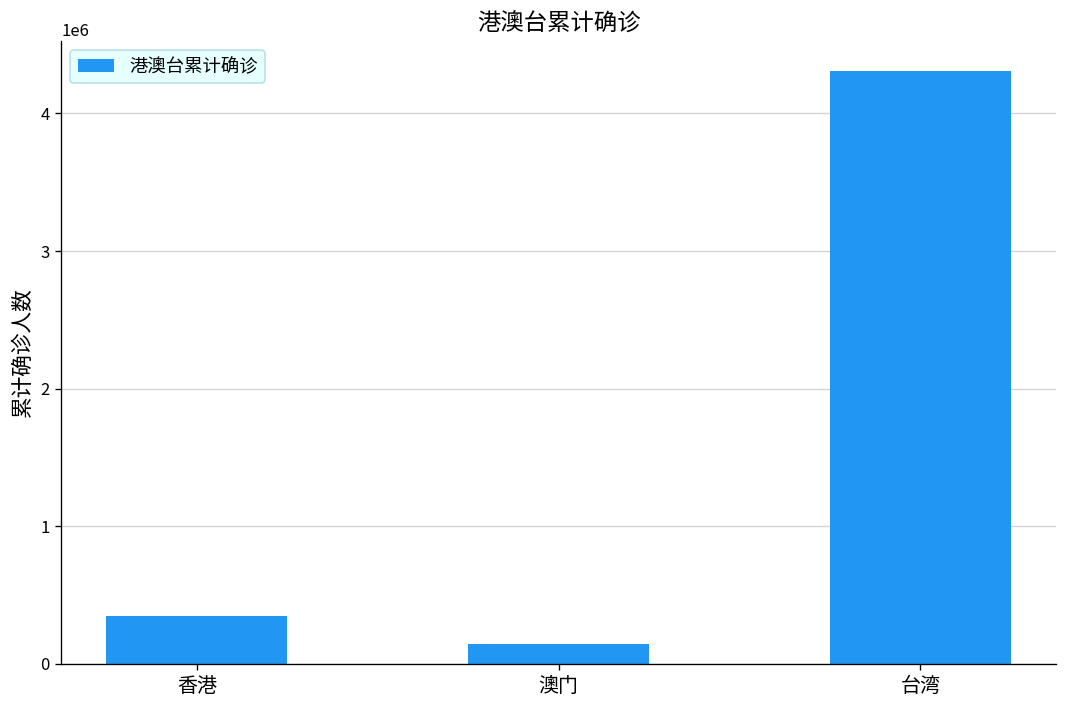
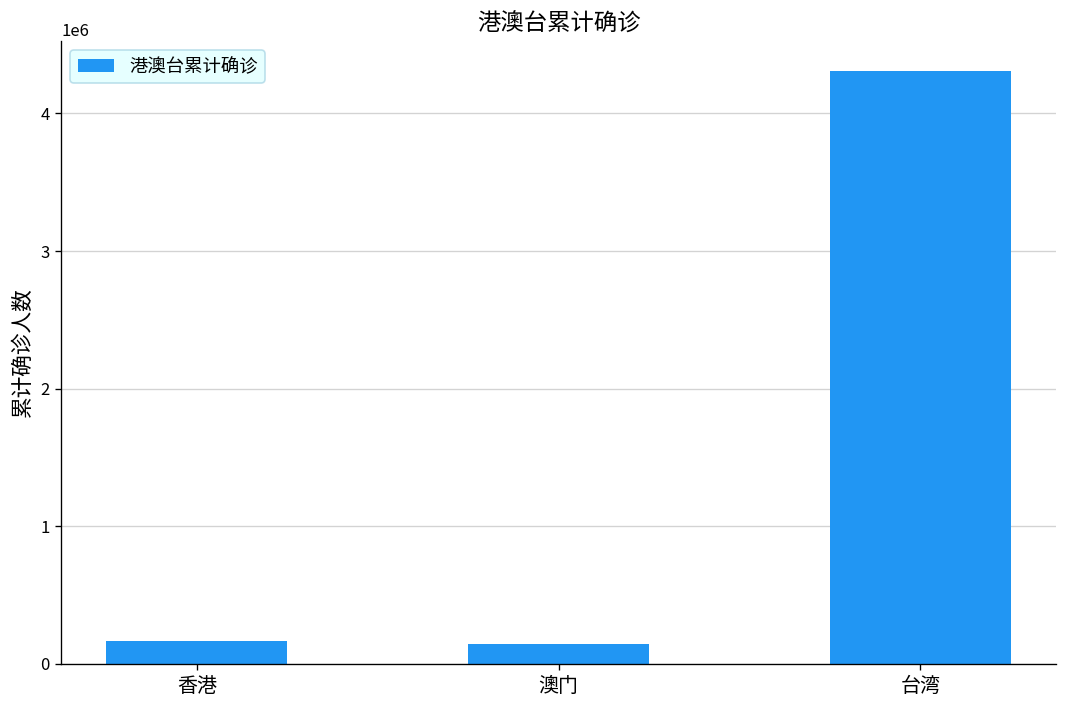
香港: 350000 -> 170000
